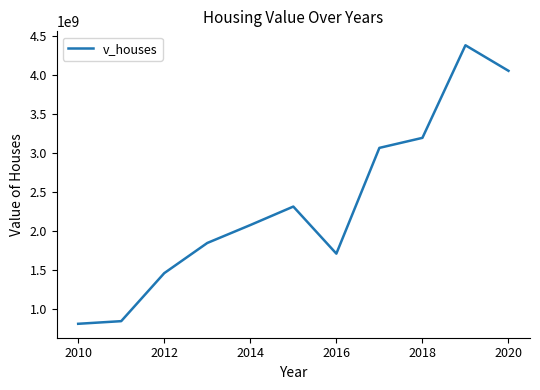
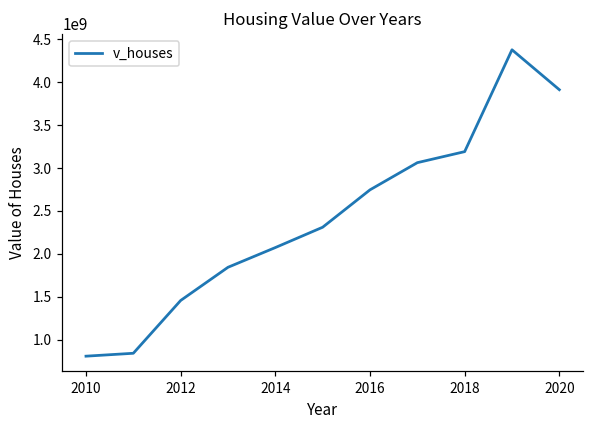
2016: 1700000000 -> 2700000000
2020: 4100000000 -> 3900000000
